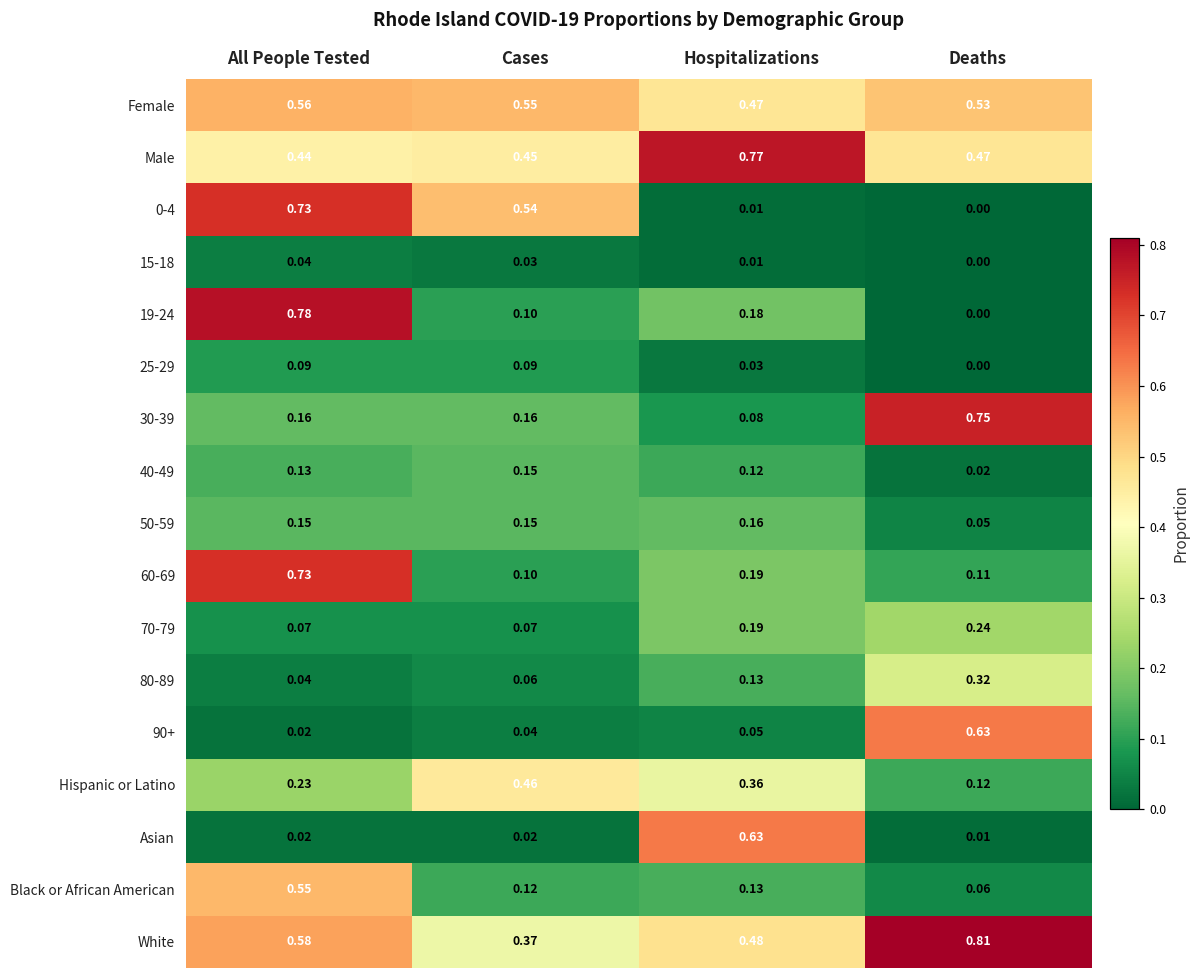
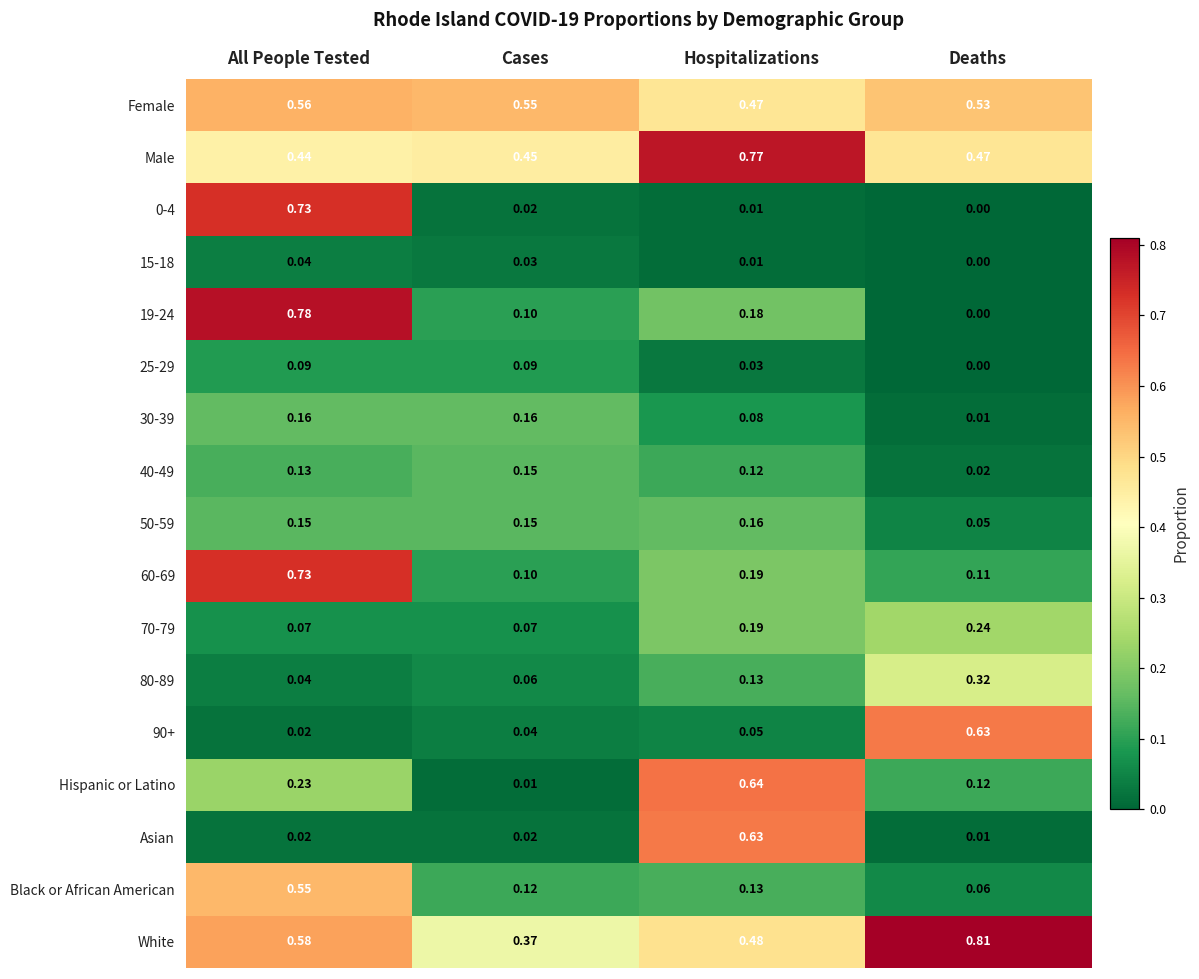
0-4, Cases: 0.54 -> 0.02
30-39, Deaths: 0.75 -> 0.01
Hispanic or Latino, Cases: 0.46 -> 0.01
Hispanic or Latino, Hospitalizations: 0.36 -> 0.64
